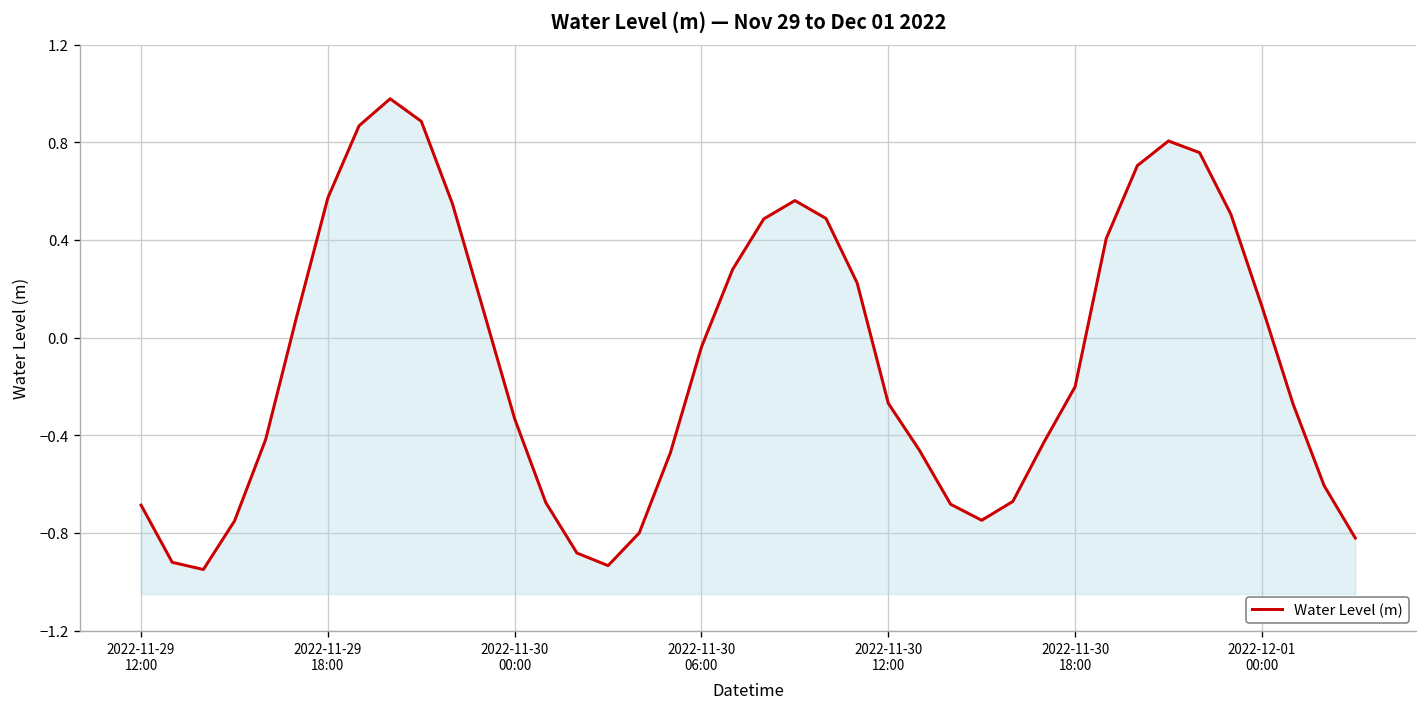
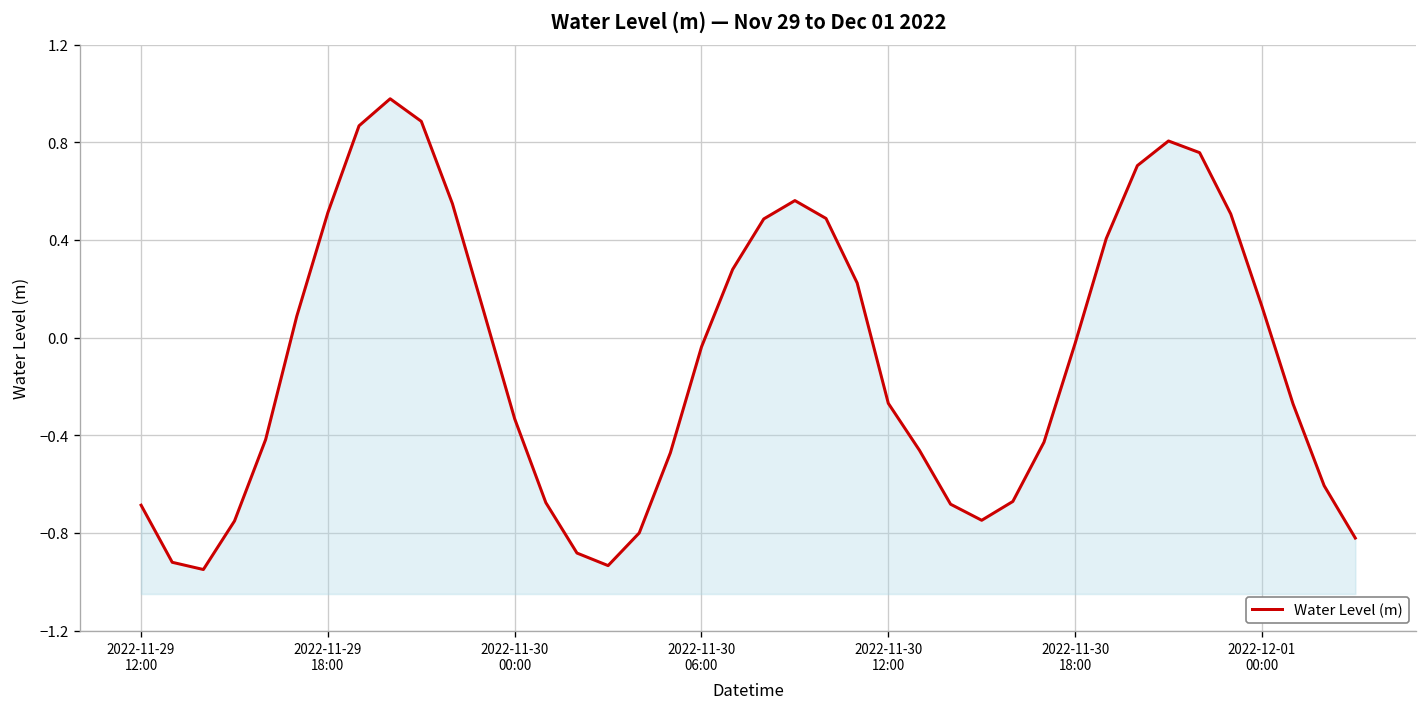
2022-11-29 18:00: 0.57 -> 0.51
2022-11-30 18:00: -0.20 -> -0.02
